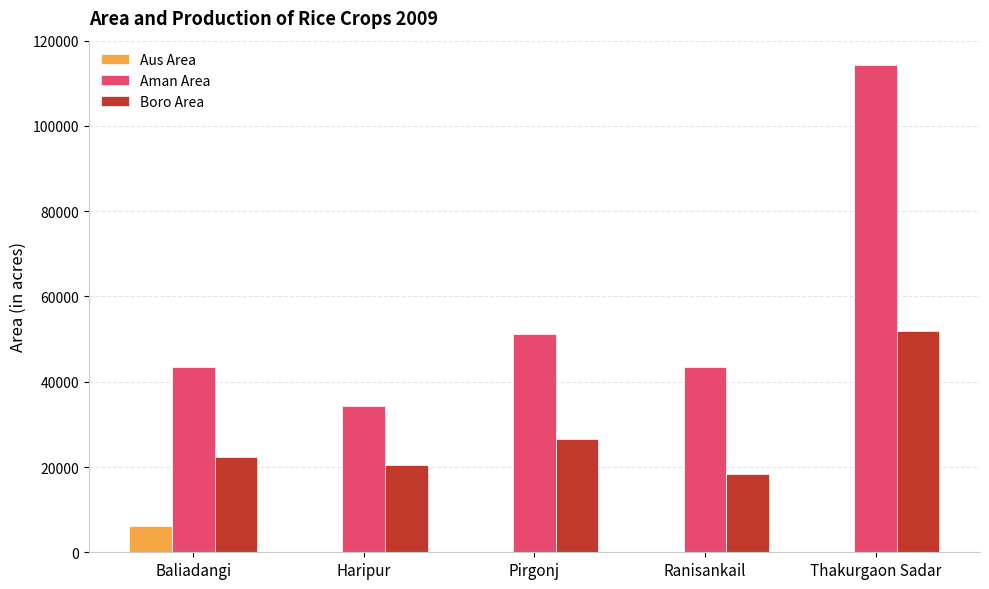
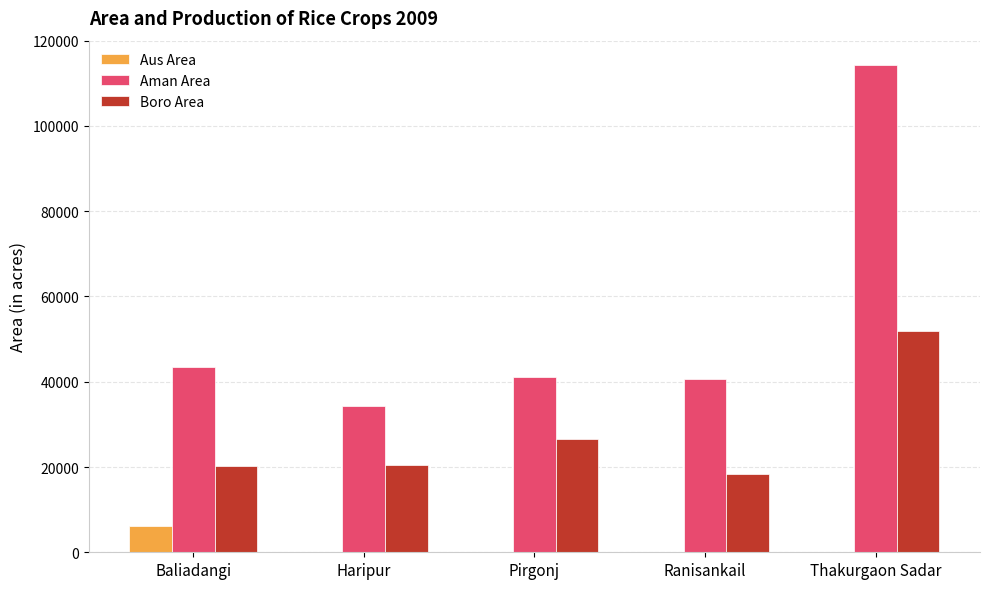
Boro Area, Baliadangi: 22000 -> 20000
Aman Area, Pirgonj: 51000 -> 41000
Aman Area, Ranisankail: 44000 -> 41000
